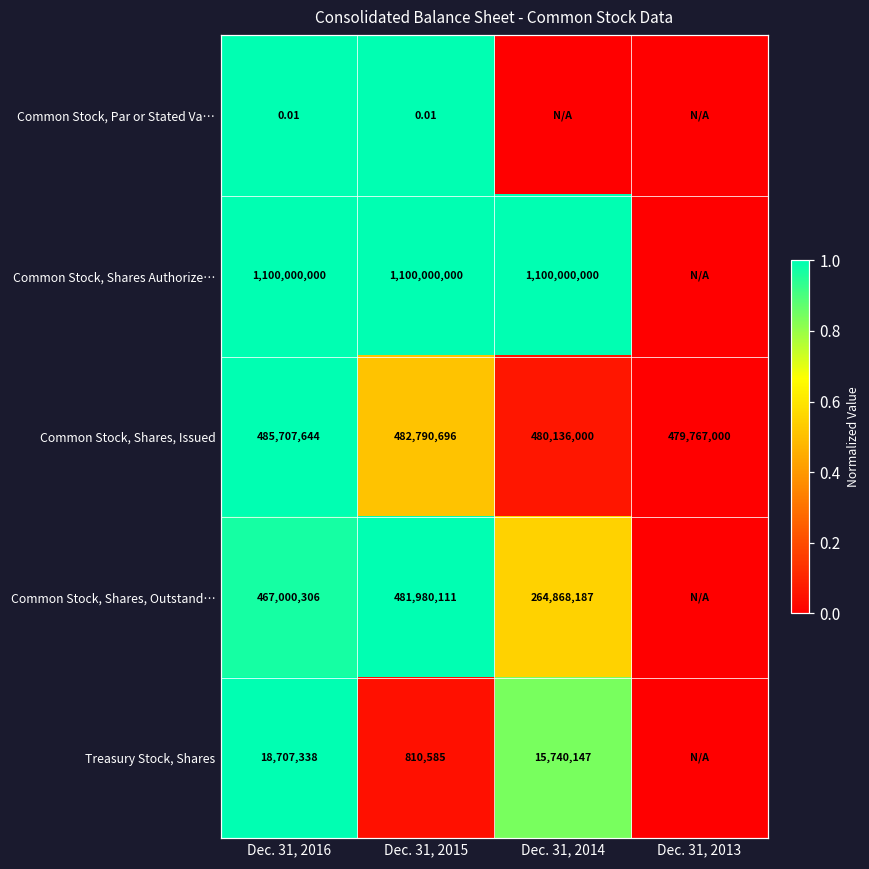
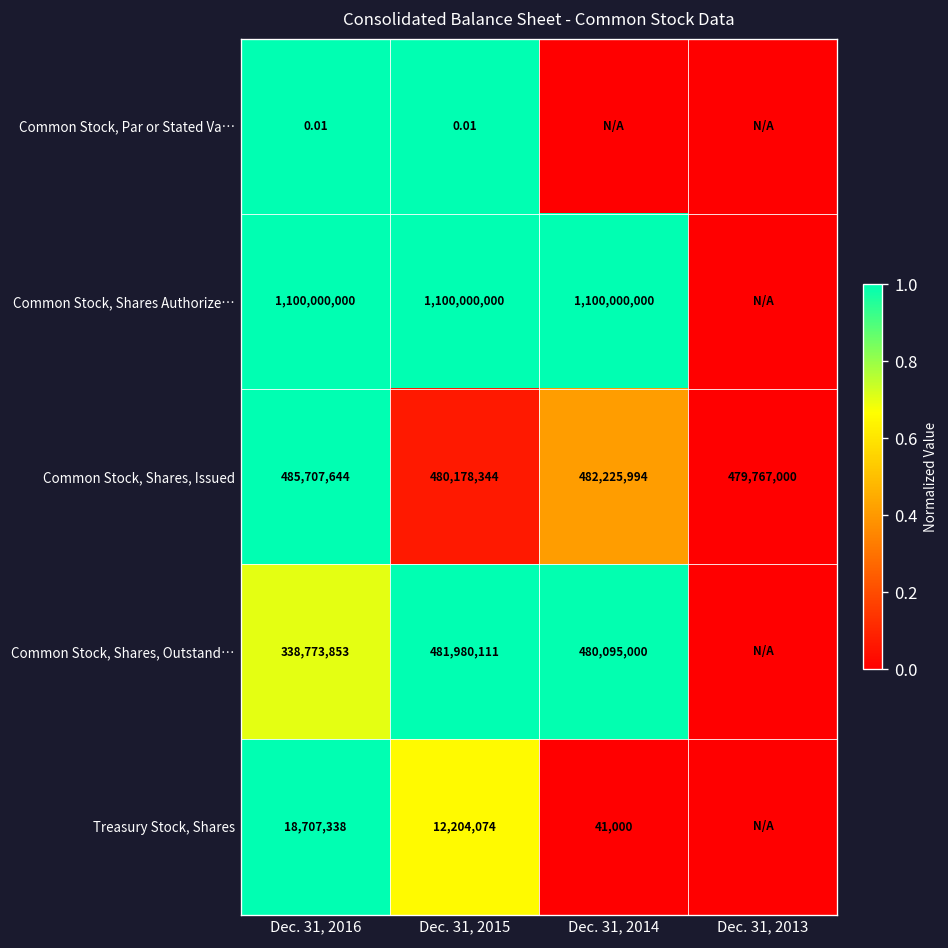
Common Stock, Shares, Issued, Dec. 31, 2015: 482,790,696 -> 480,178,344
Common Stock, Shares, Issued, Dec. 31, 2014: 480,136,000 -> 482,225,994
Common Stock, Shares, Outstand…, Dec. 31, 2016: 467,000,306 -> 338,773,853
Common Stock, Shares, Outstand…, Dec. 31, 2014: 264,868,187 -> 480,095,000
Treasury Stock, Shares, Dec. 31, 2015: 810,585 -> 12,204,074
Treasury Stock, Shares, Dec. 31, 2014: 15,740,147 -> 41,000
